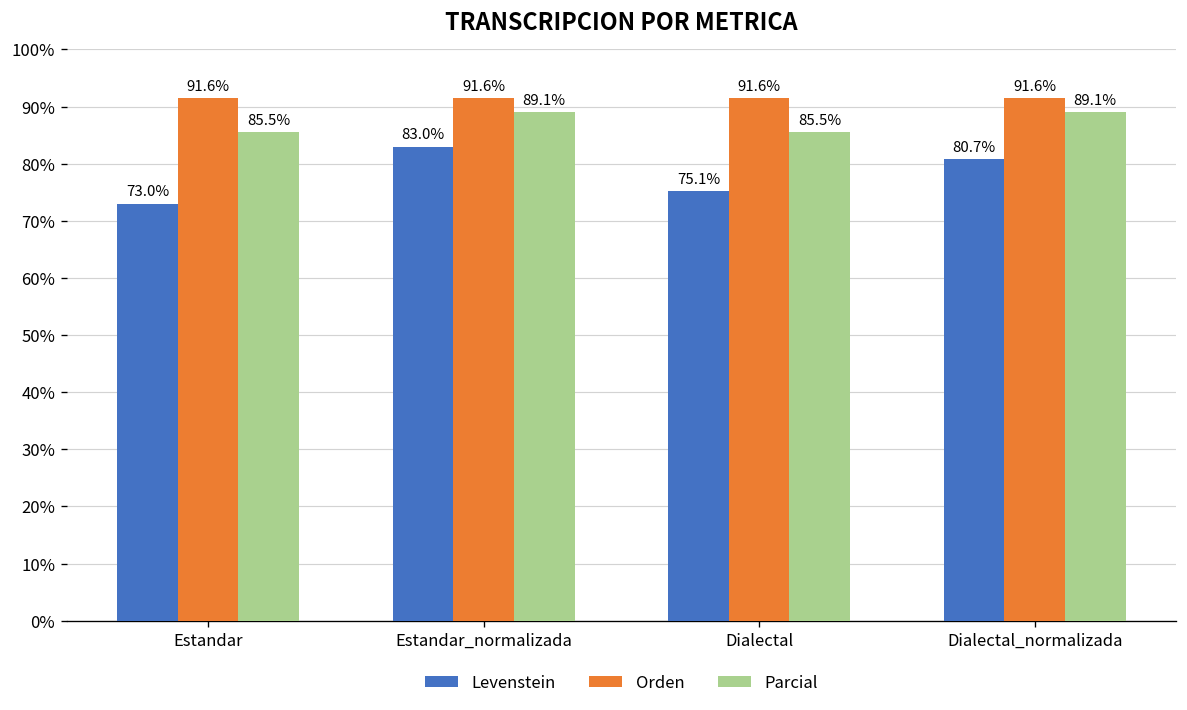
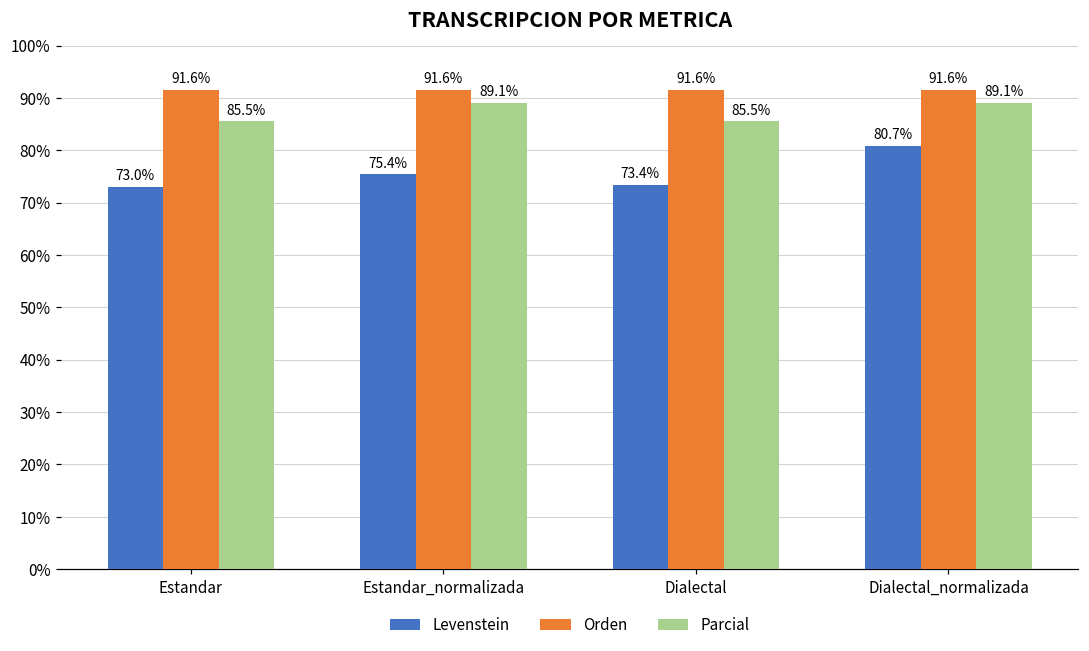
Levenstein, Estandar_normalizada: 83.0% -> 75.4%
Levenstein, Dialectal: 75.1% -> 73.4%
